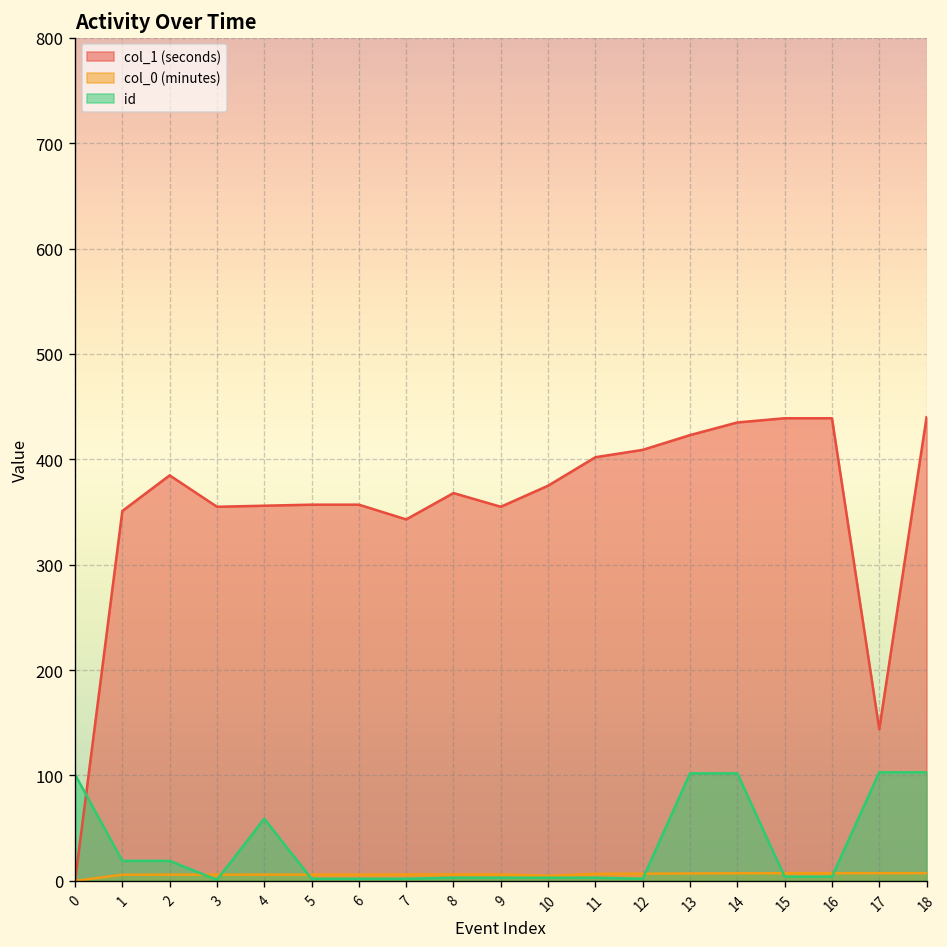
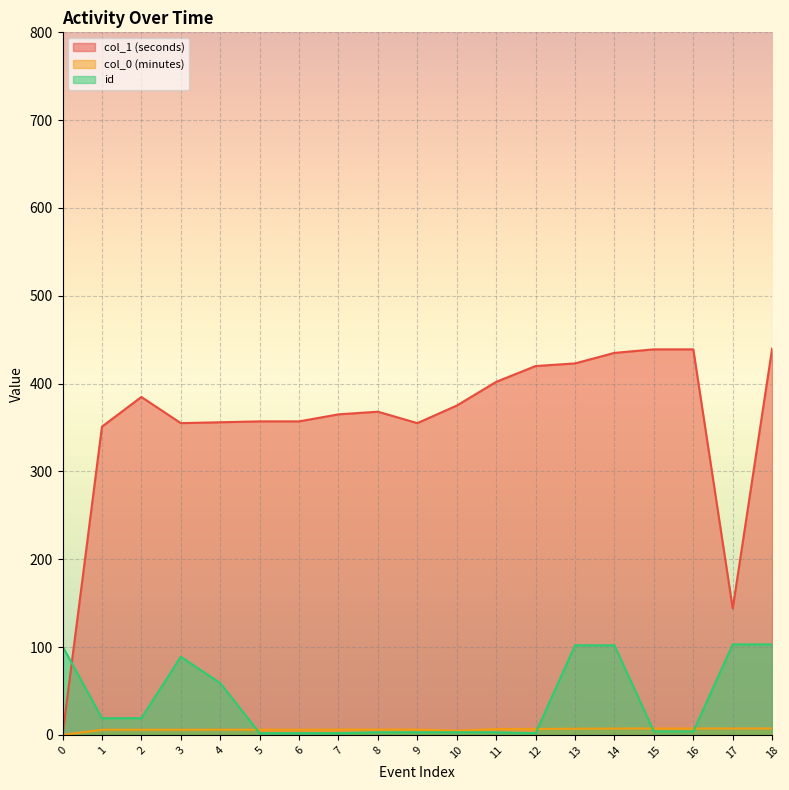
id, 3: 0 -> 90
col_1 (seconds), 7: 340 -> 370
col_1 (seconds), 12: 410 -> 420
